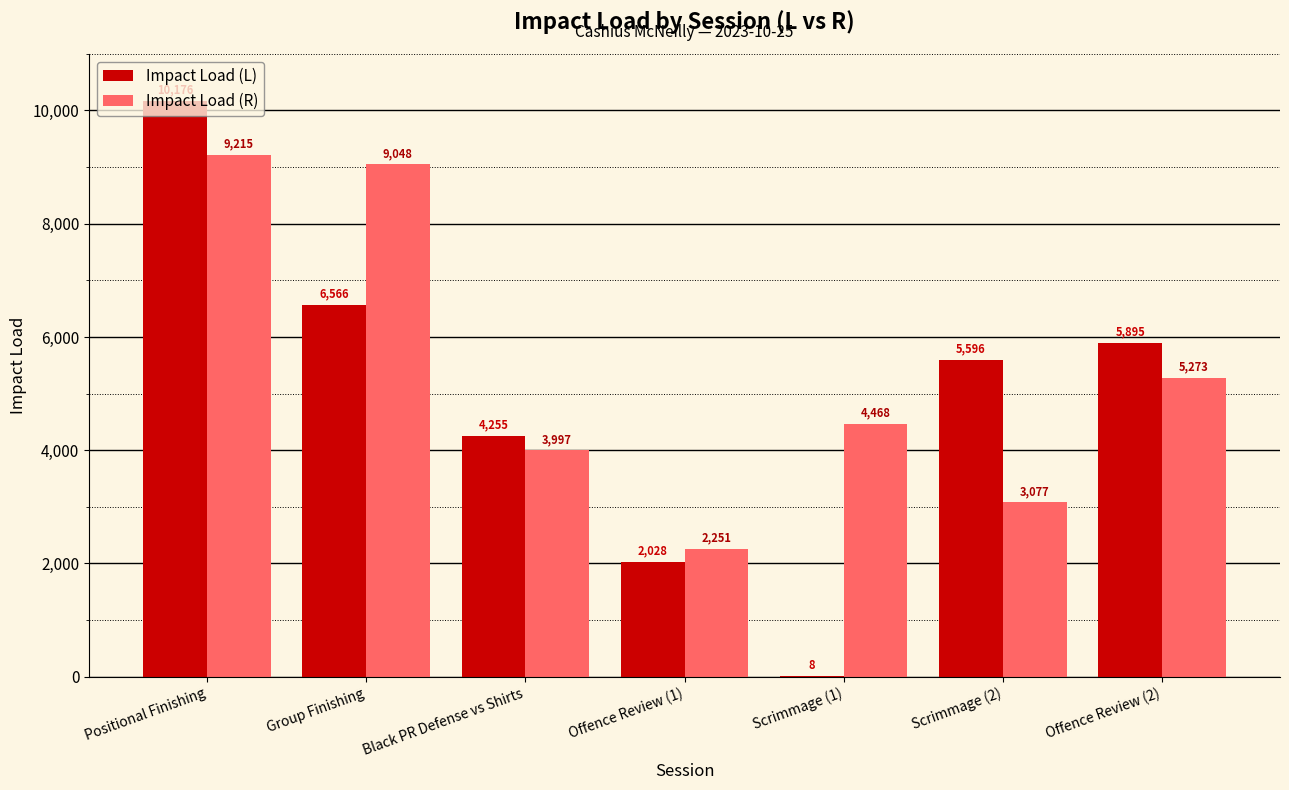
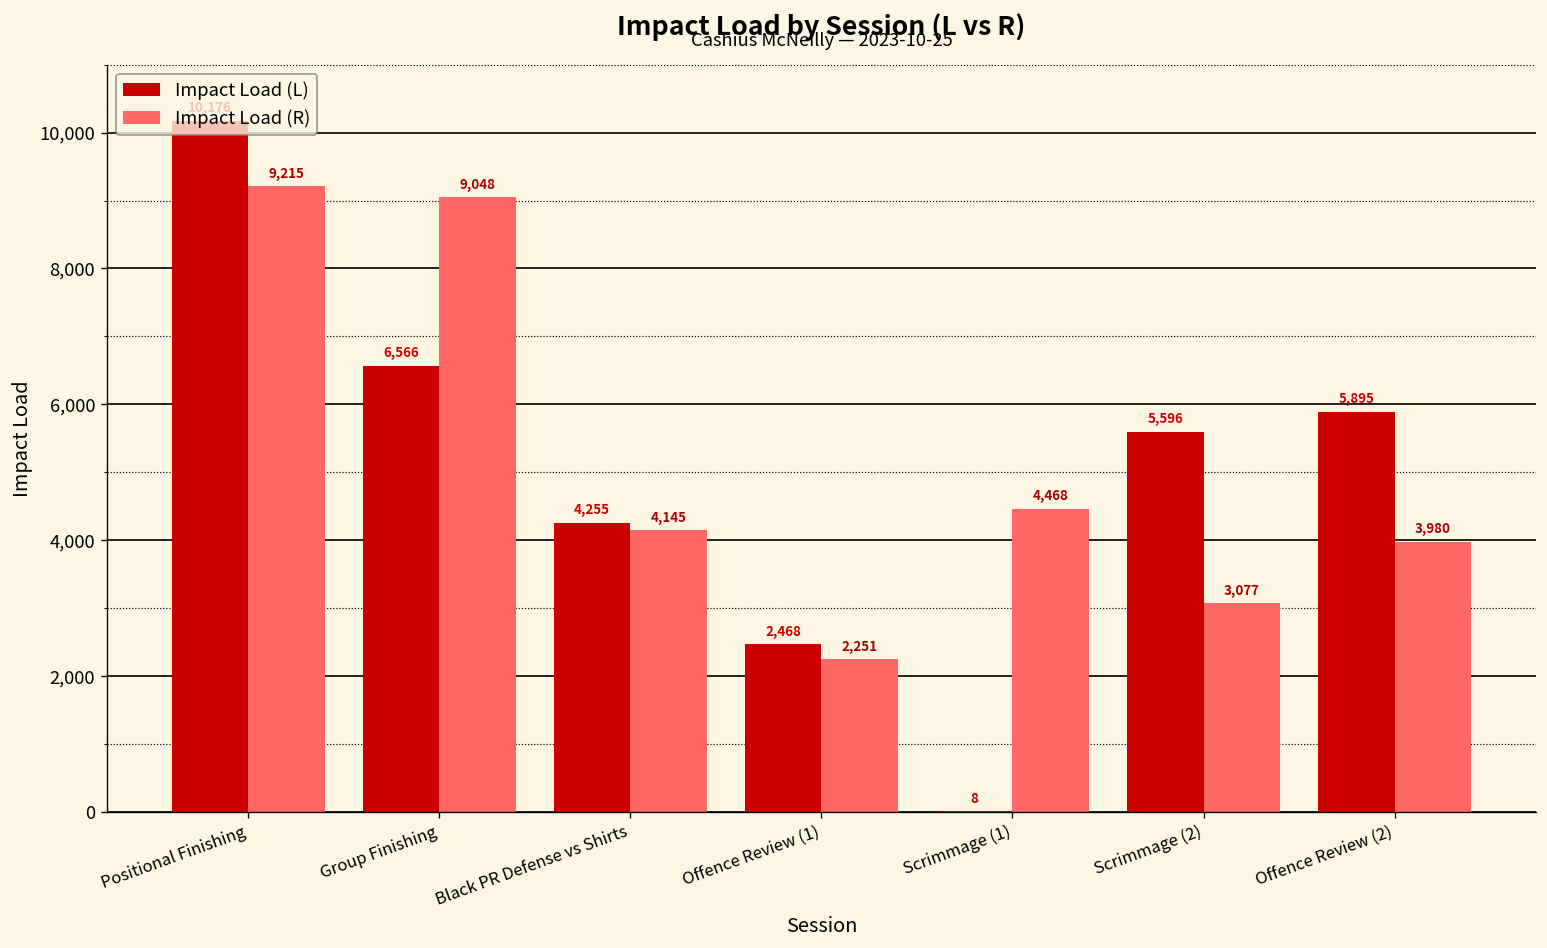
Impact Load (R), Black PR Defense vs Shirts: 3,997 -> 4,145
Impact Load (L), Offence Review (1): 2,028 -> 2,468
Impact Load (R), Offence Review (2): 5,273 -> 3,980
